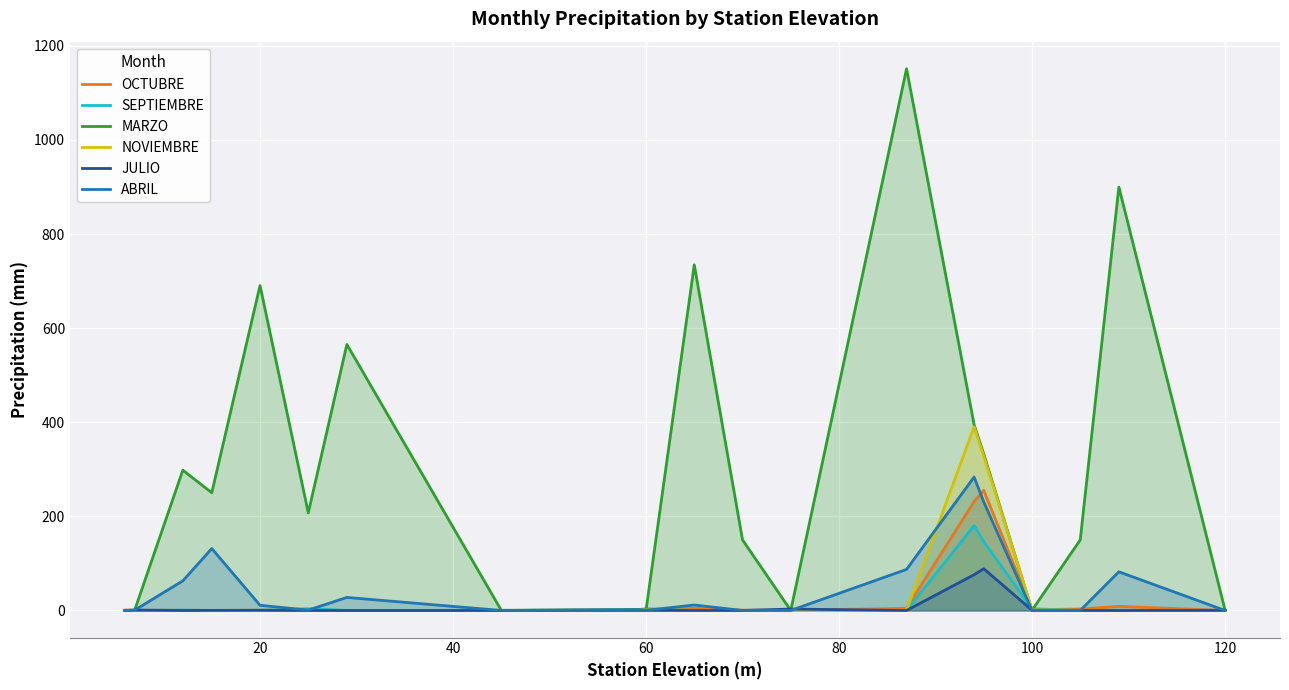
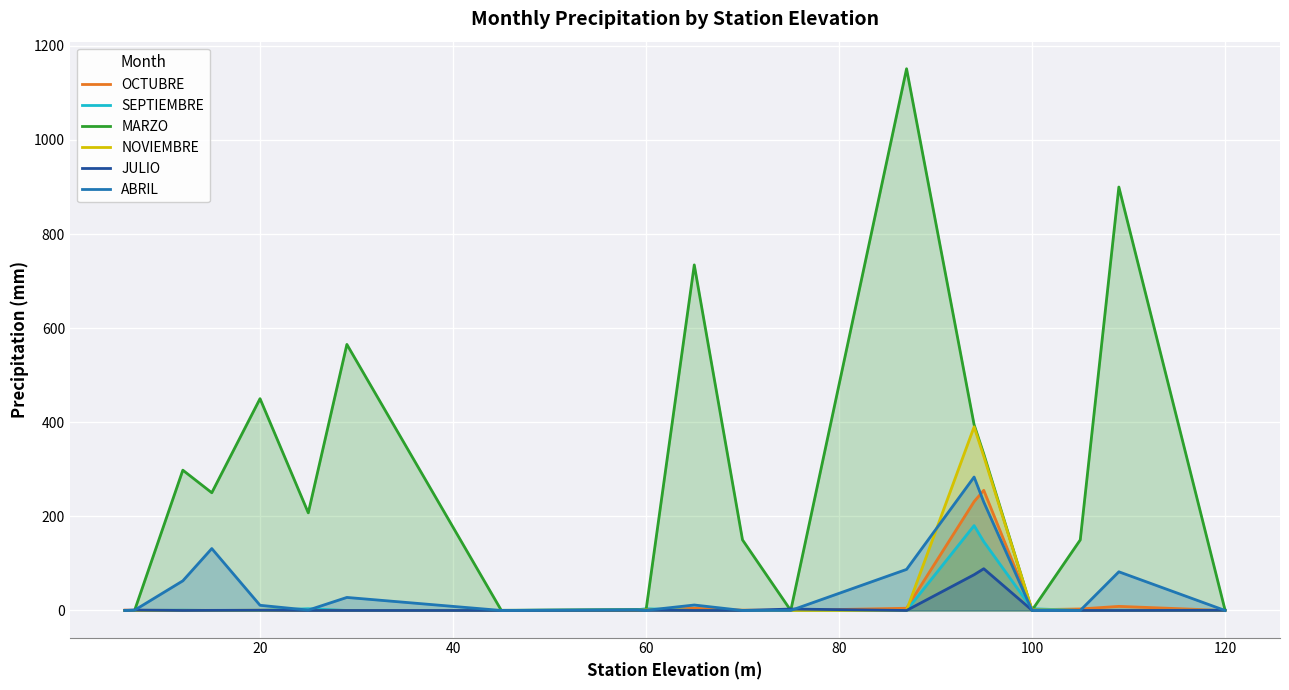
MARZO, 20: 690 -> 450
